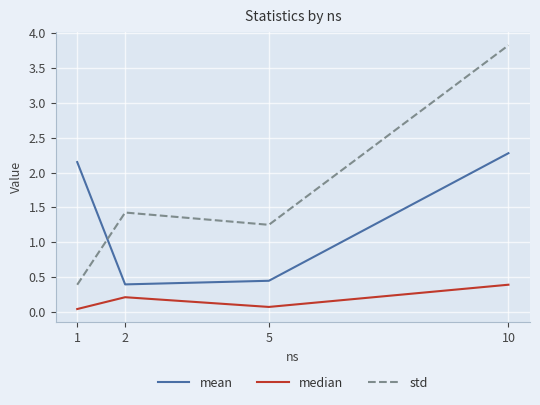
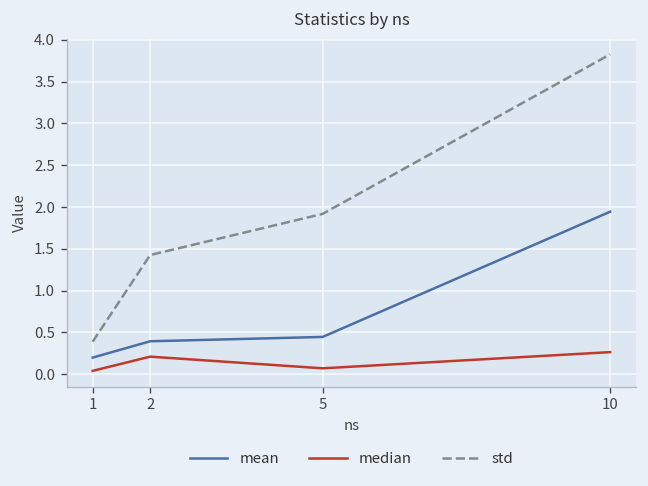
mean, 1: 2.1 -> 0.2
std, 5: 1.2 -> 1.9
mean, 10: 2.3 -> 1.9
median, 10: 0.4 -> 0.3
